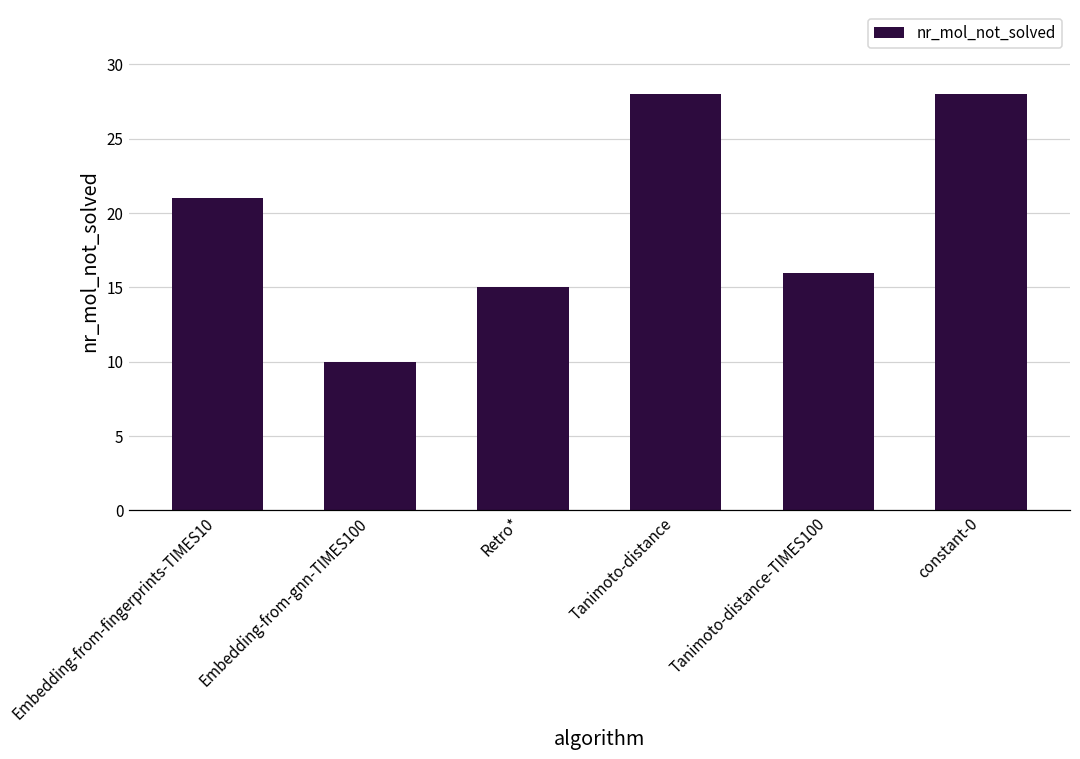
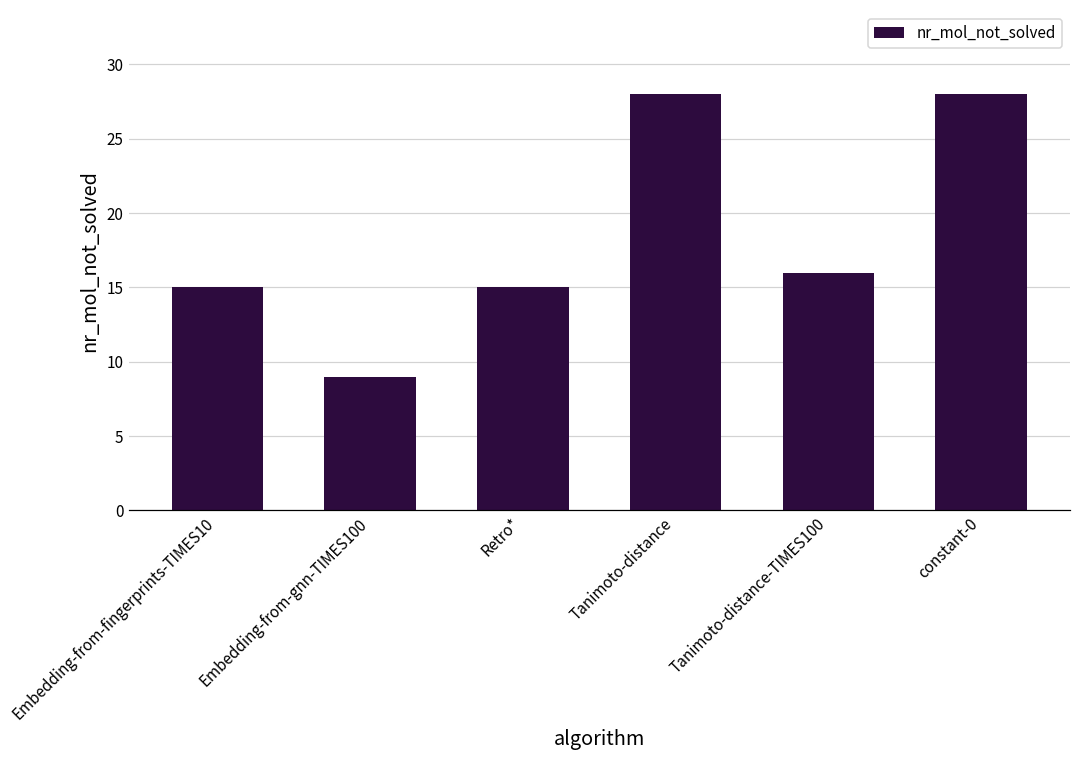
Embedding-from-fingerprints-TIMES10: 21 -> 15
Embedding-from-gnn-TIMES100: 10 -> 9
